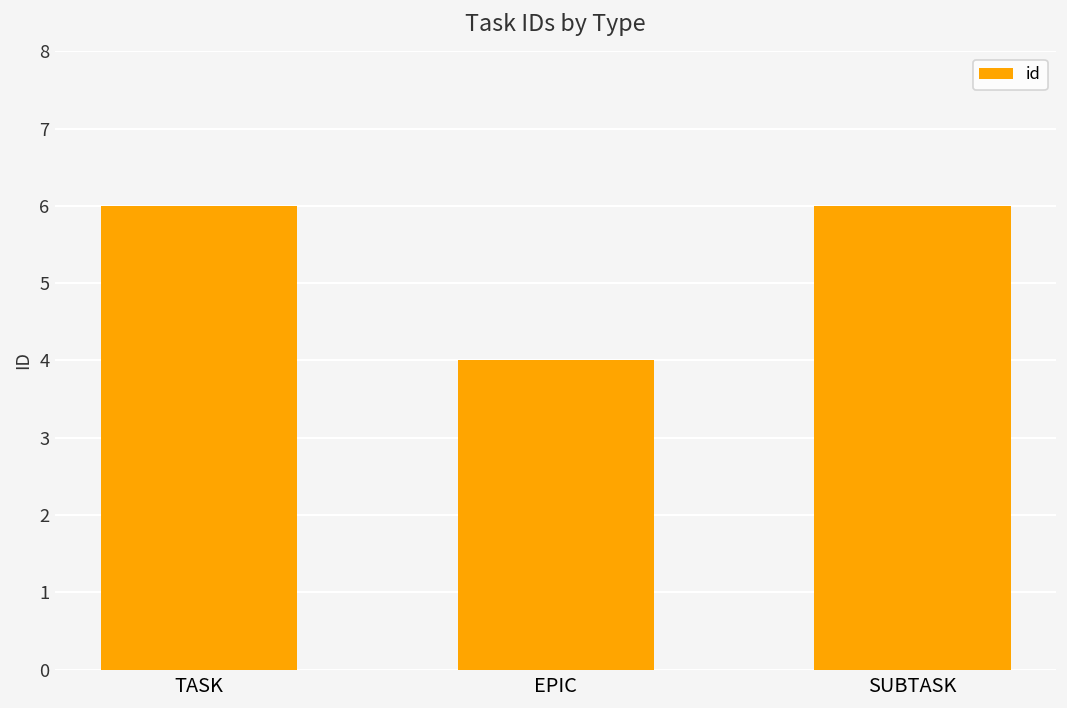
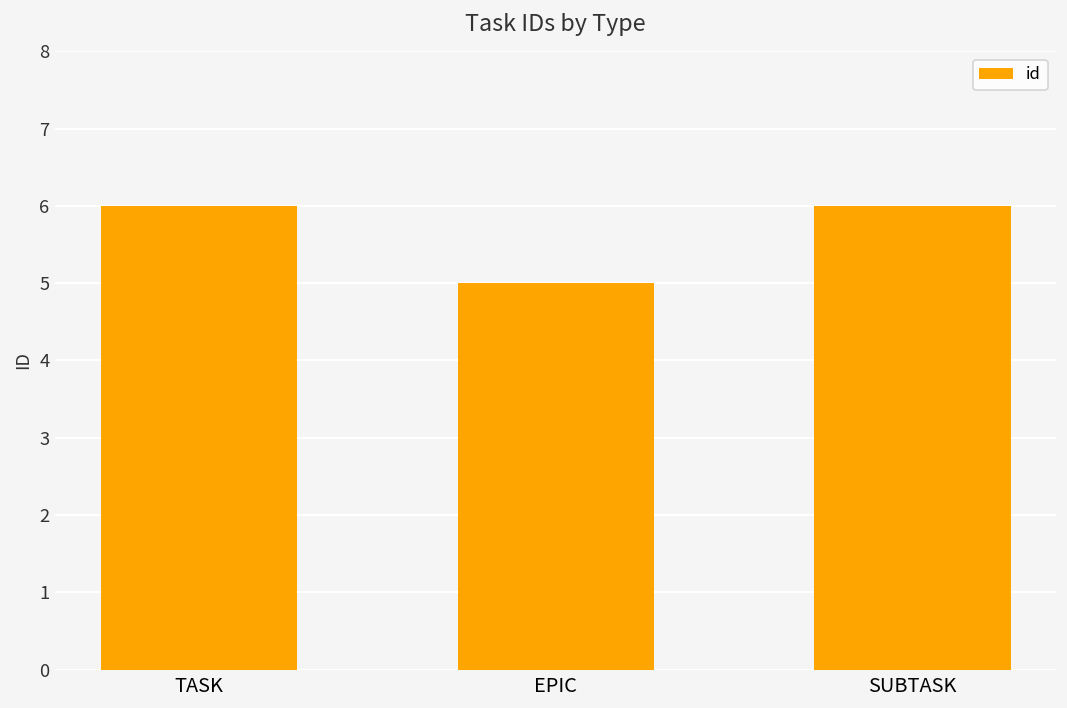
EPIC: 4 -> 5
